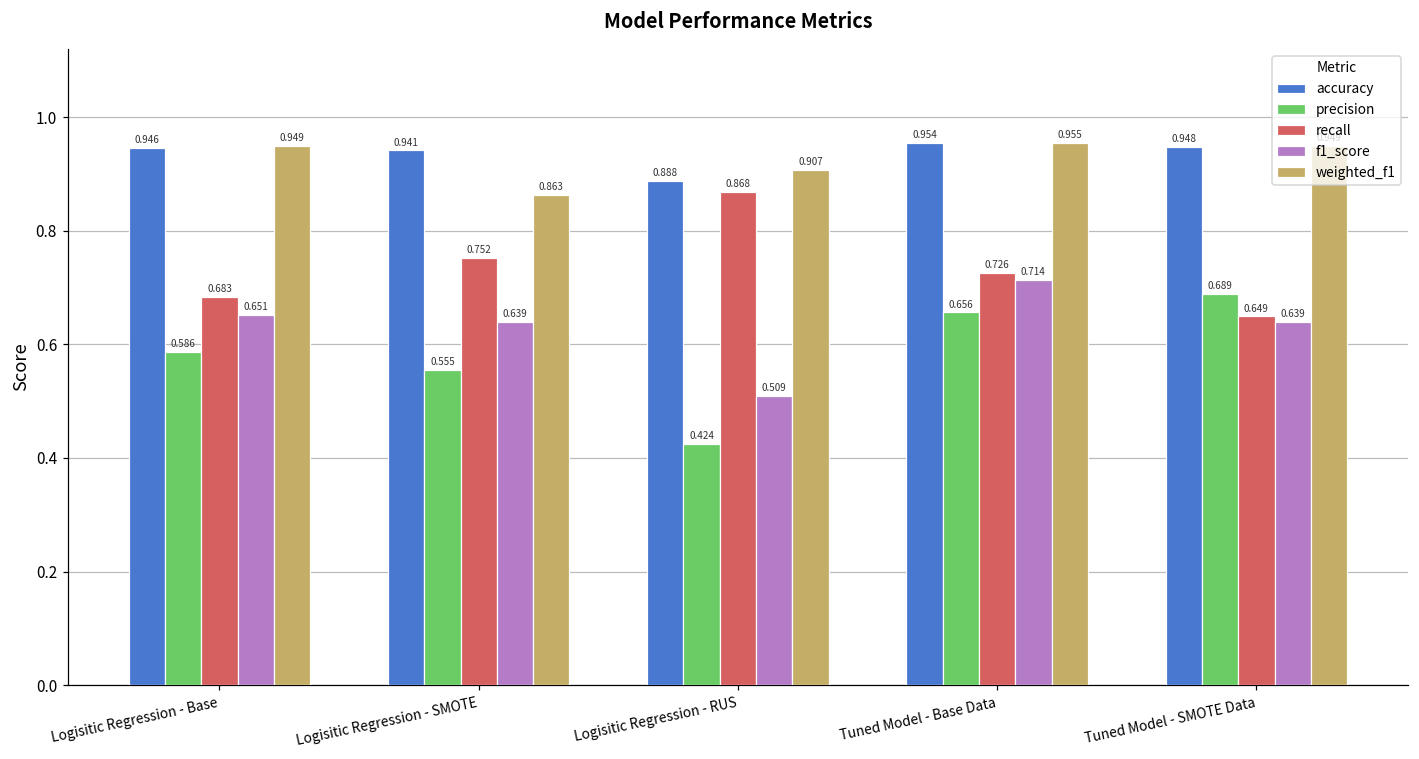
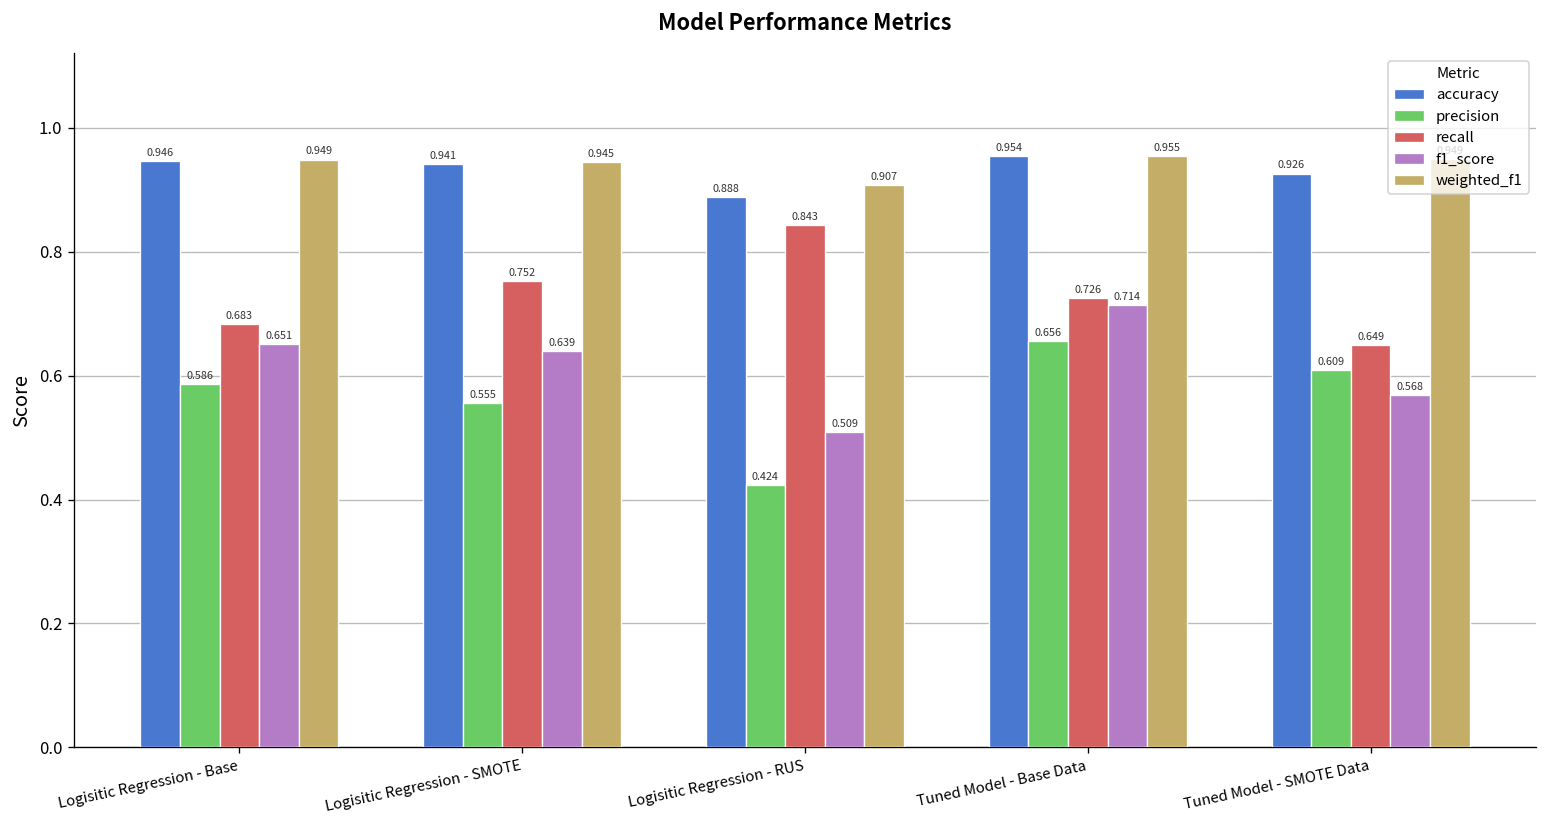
weighted_f1, Logisitic Regression - SMOTE: 0.863 -> 0.945
recall, Logisitic Regression - RUS: 0.868 -> 0.843
accuracy, Tuned Model - SMOTE Data: 0.948 -> 0.926
precision, Tuned Model - SMOTE Data: 0.689 -> 0.609
f1_score, Tuned Model - SMOTE Data: 0.639 -> 0.568
